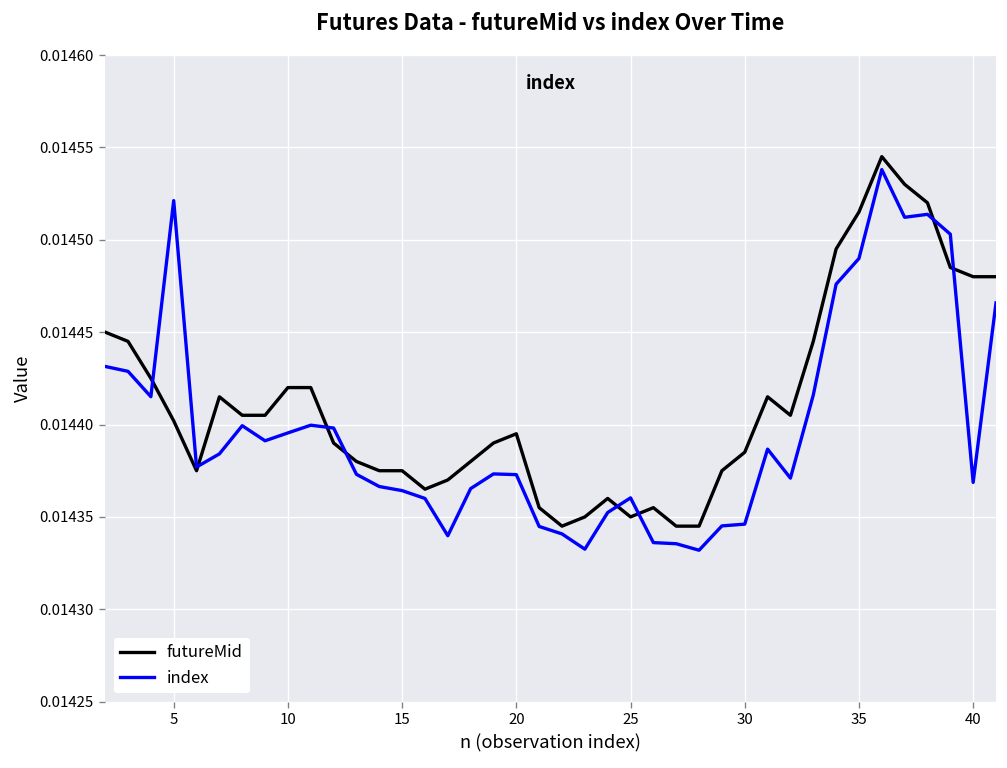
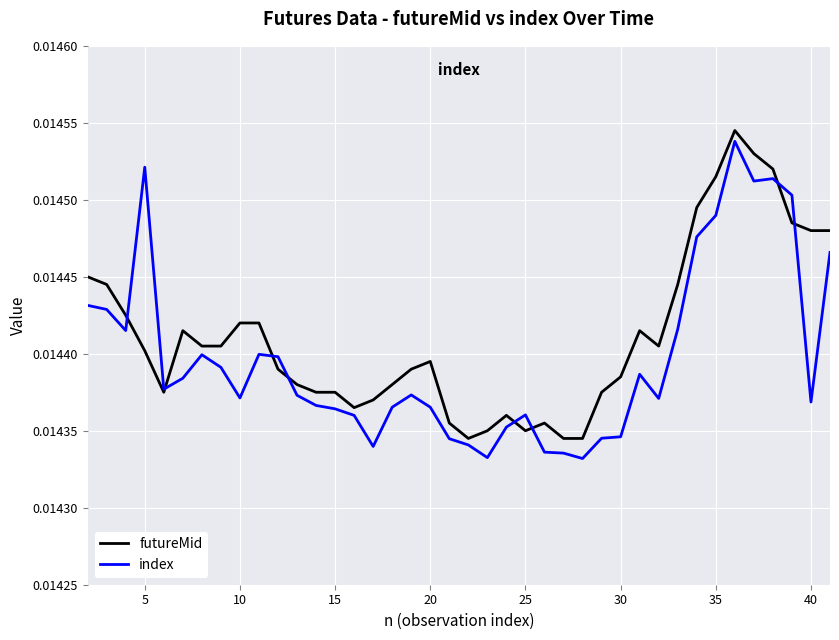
index, 10: 0.014395 -> 0.014371
index, 20: 0.014373 -> 0.014365
